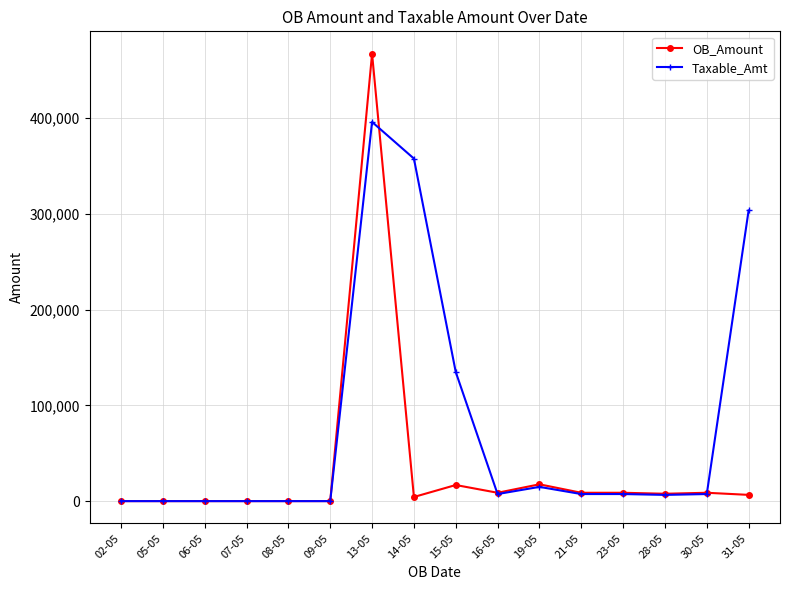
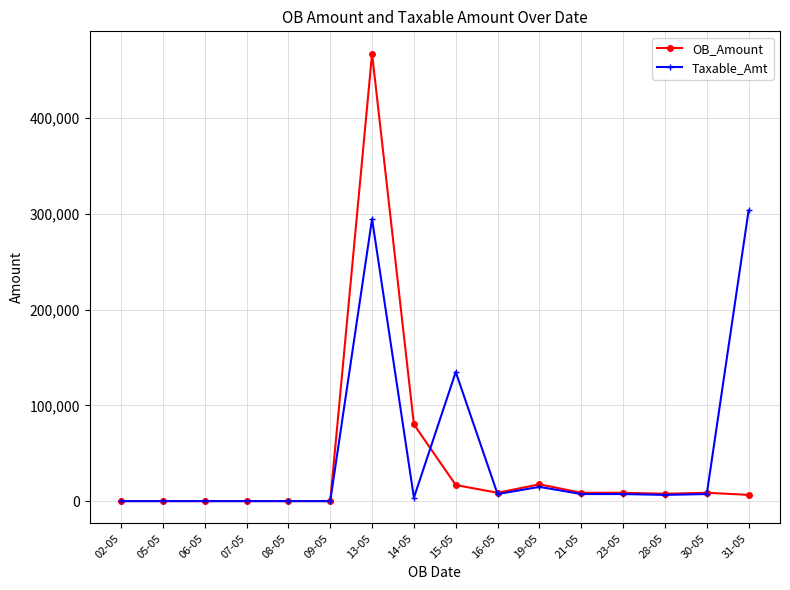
Taxable_Amt, 13-05: 400,000 -> 290,000
OB_Amount, 14-05: 0 -> 80,000
Taxable_Amt, 14-05: 360,000 -> 0
